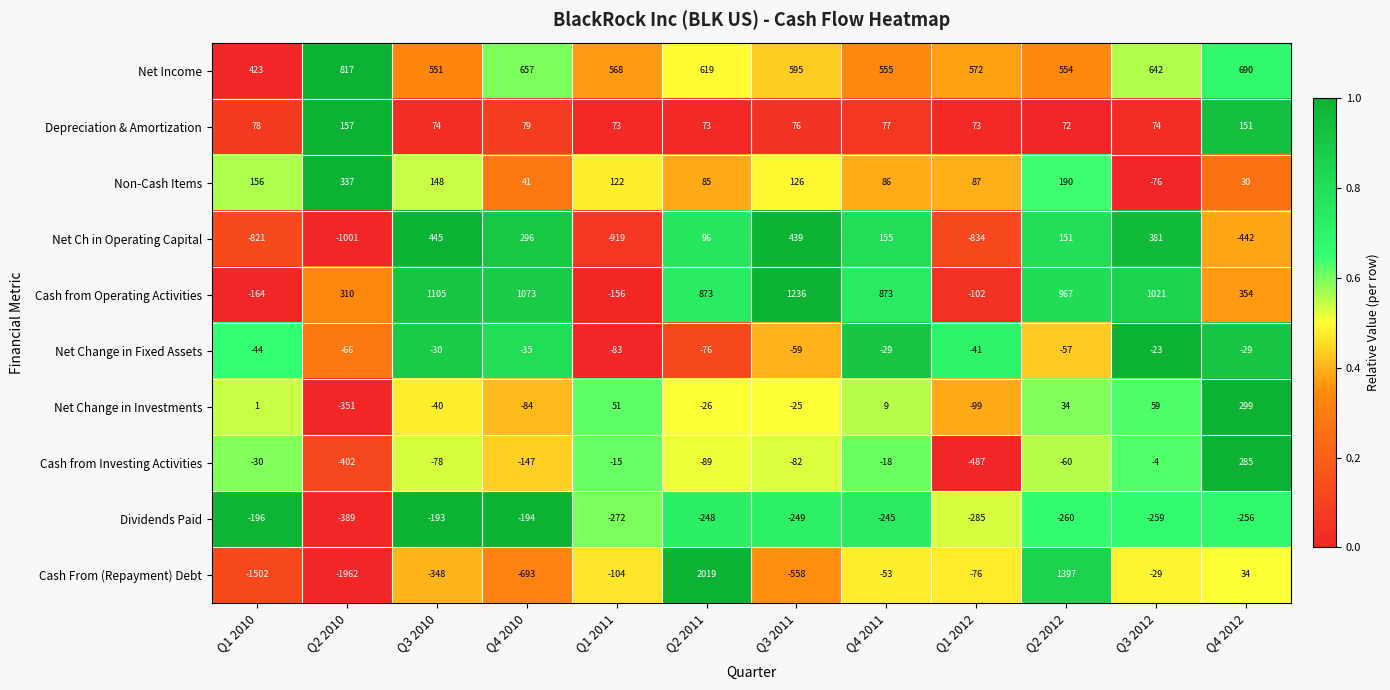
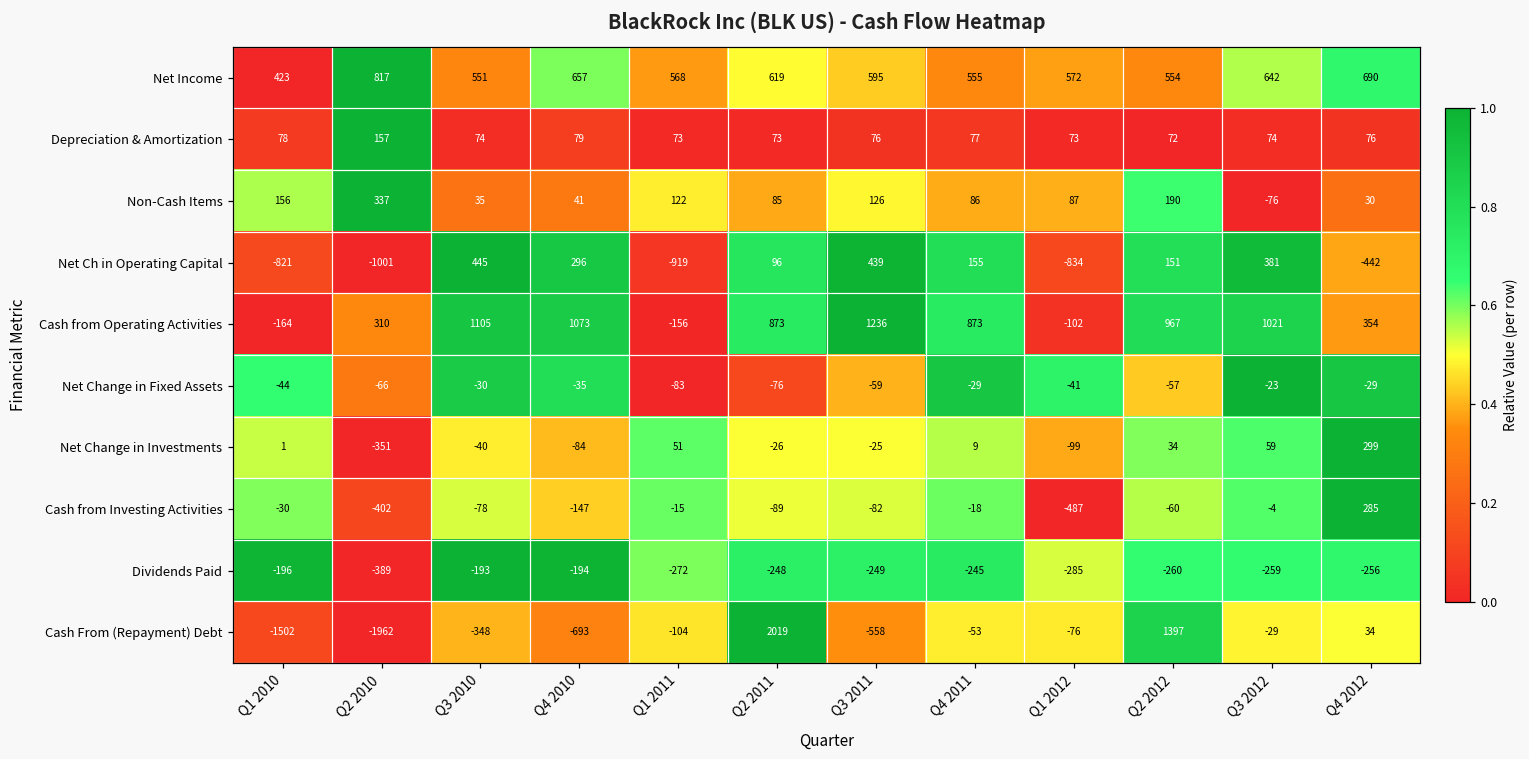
Depreciation & Amortization, Q4 2012: 151 -> 76
Non-Cash Items, Q3 2010: 148 -> 35
